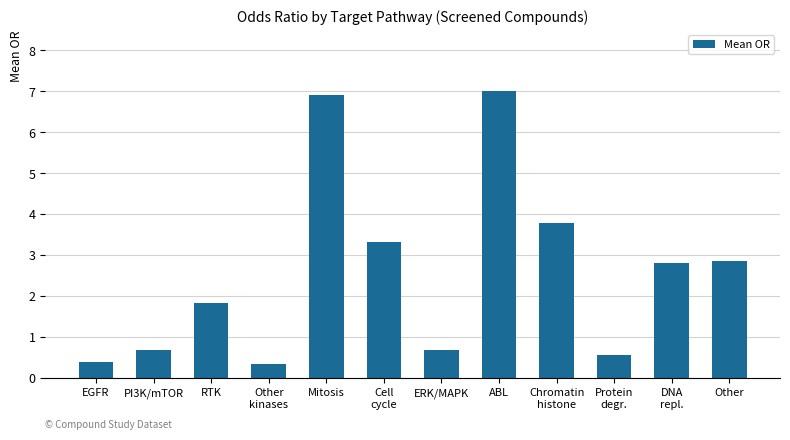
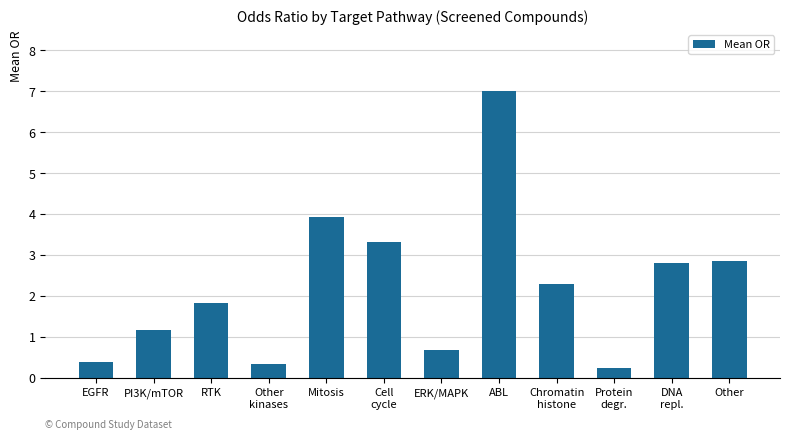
PI3K/mTOR: 0.7 -> 1.2
Mitosis: 6.9 -> 3.9
Chromatin histone: 3.8 -> 2.3
Protein degr.: 0.6 -> 0.2
